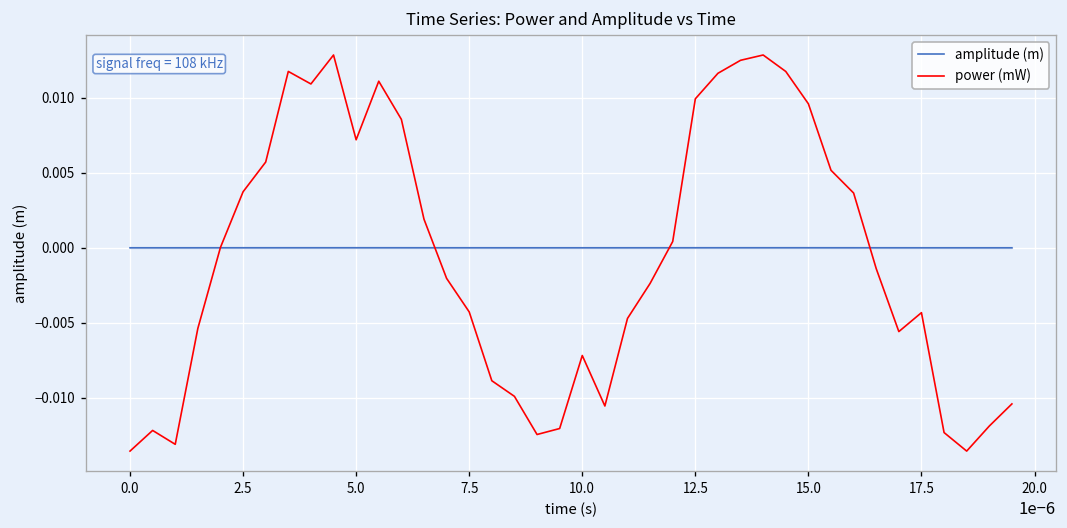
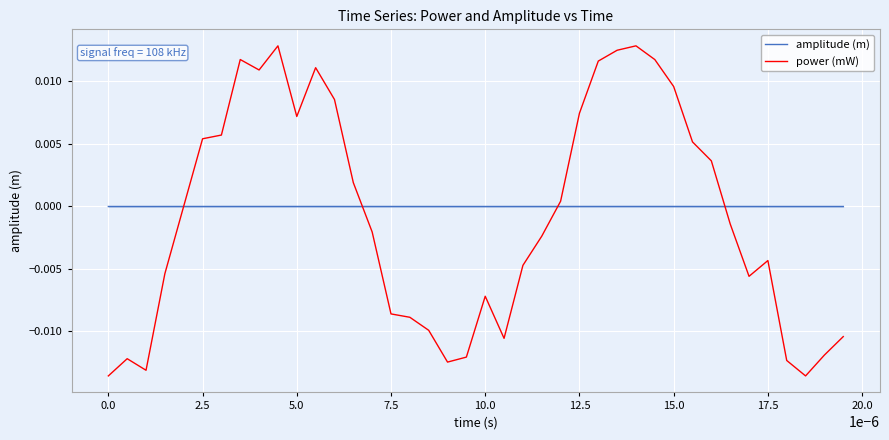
power (mW), 2.5: 0.0037 -> 0.0054
power (mW), 7.5: -0.0043 -> -0.0086
power (mW), 12.5: 0.0099 -> 0.0075
